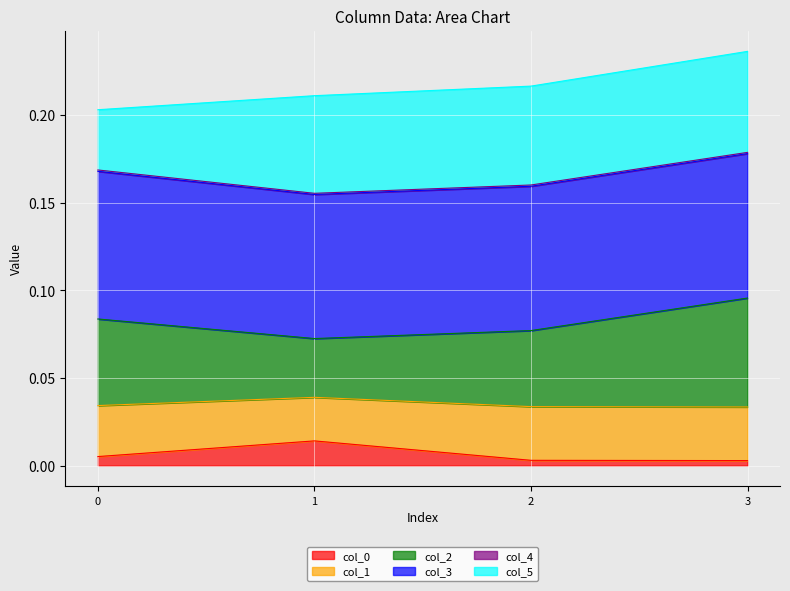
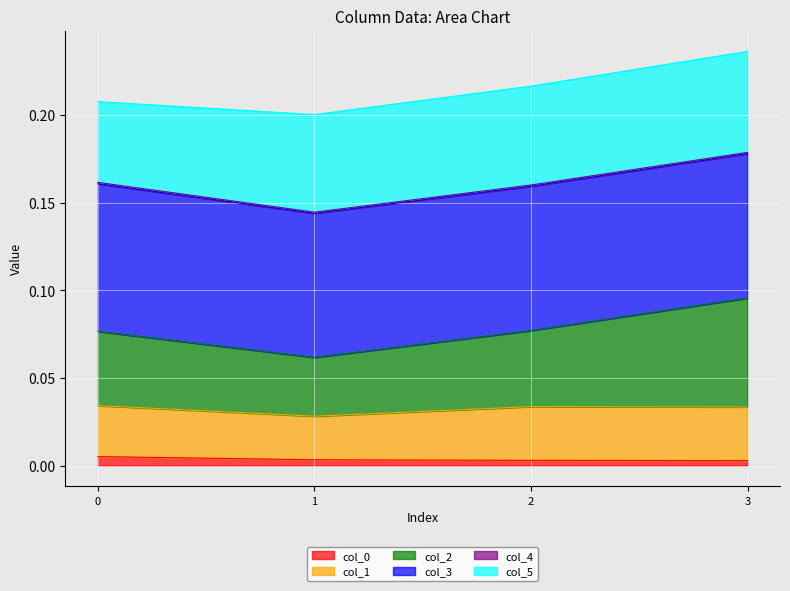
col_2, 0: 0.049 -> 0.042
col_5, 0: 0.034 -> 0.046
col_0, 1: 0.014 -> 0.003
